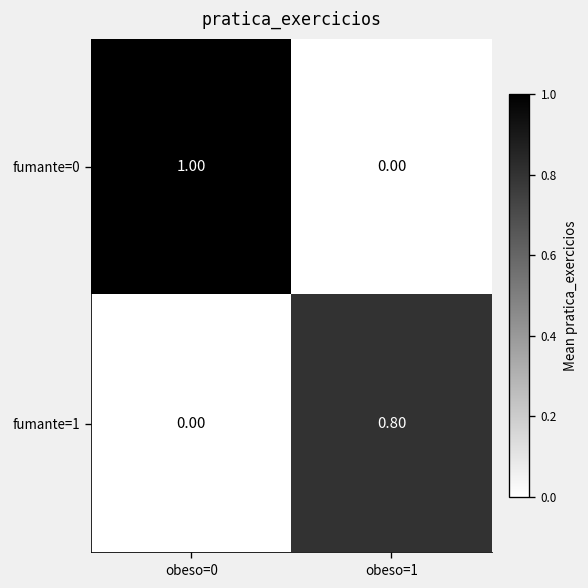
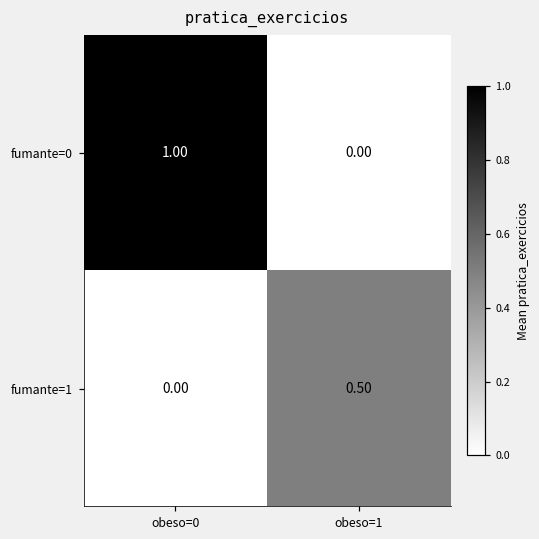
fumante=1, obeso=1: 0.80 -> 0.50
